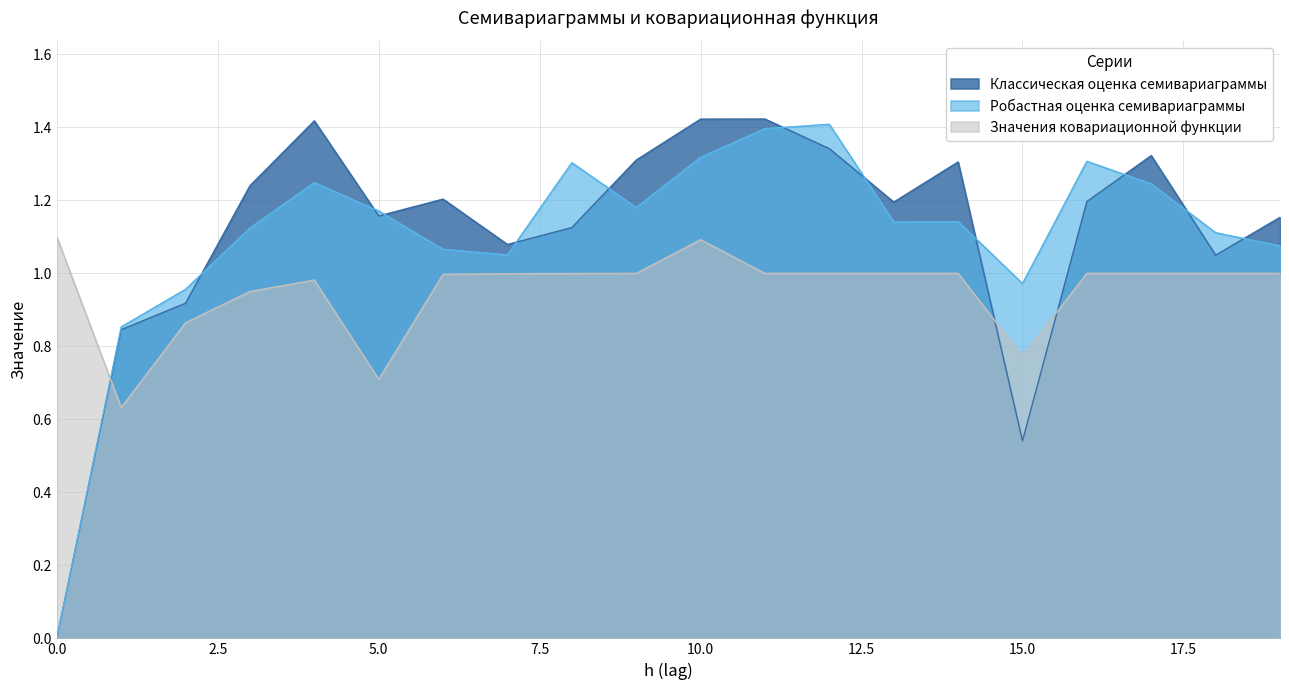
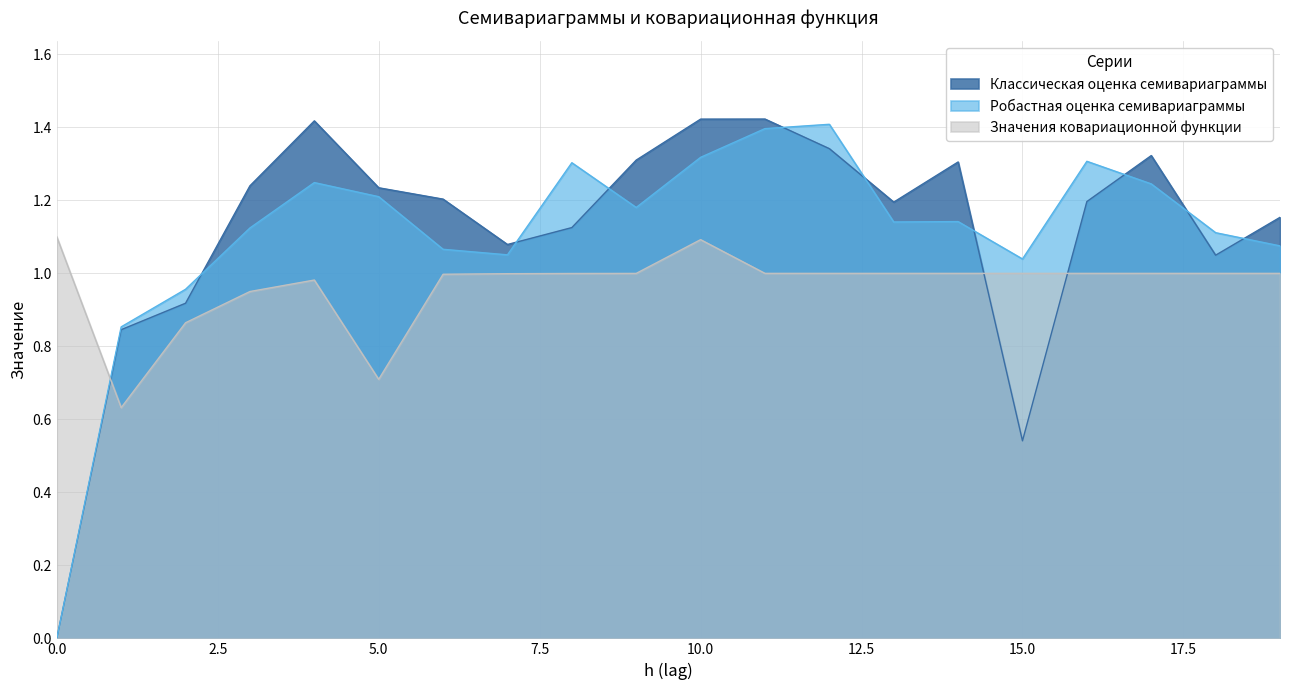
Классическая оценка семивариаграммы, 5.0: 1.16 -> 1.23
Робастная оценка семивариаграммы, 5.0: 1.17 -> 1.21
Робастная оценка семивариаграммы, 15.0: 0.97 -> 1.04
Значения ковариационной функции, 15.0: 0.77 -> 1.00
